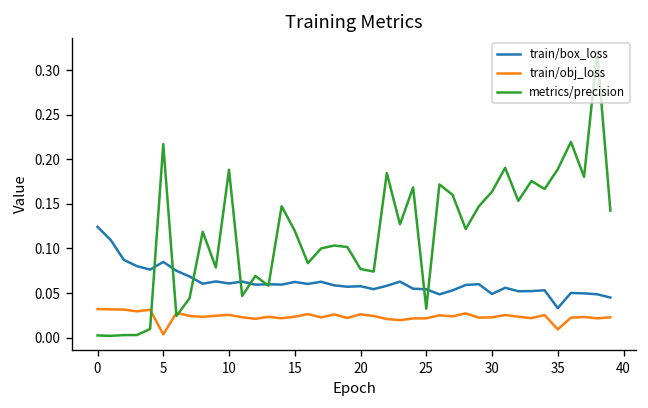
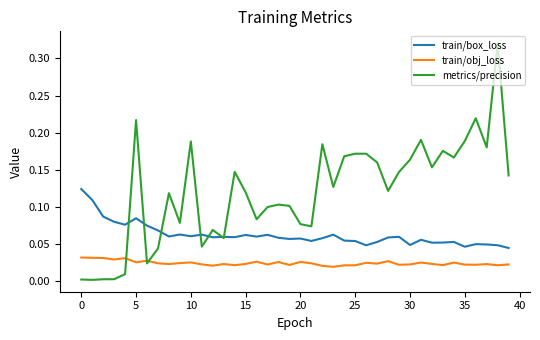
train/obj_loss, 5: 0.00 -> 0.03
metrics/precision, 25: 0.03 -> 0.17
train/box_loss, 35: 0.03 -> 0.05
train/obj_loss, 35: 0.01 -> 0.02
